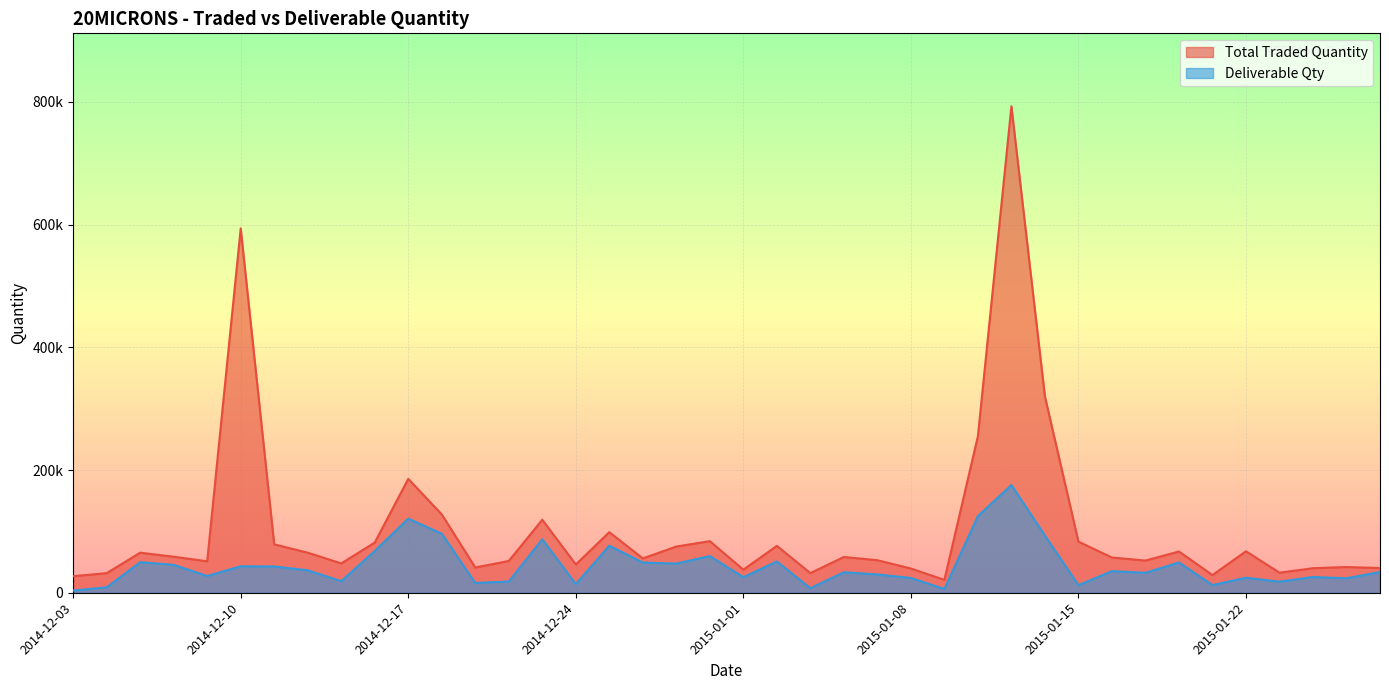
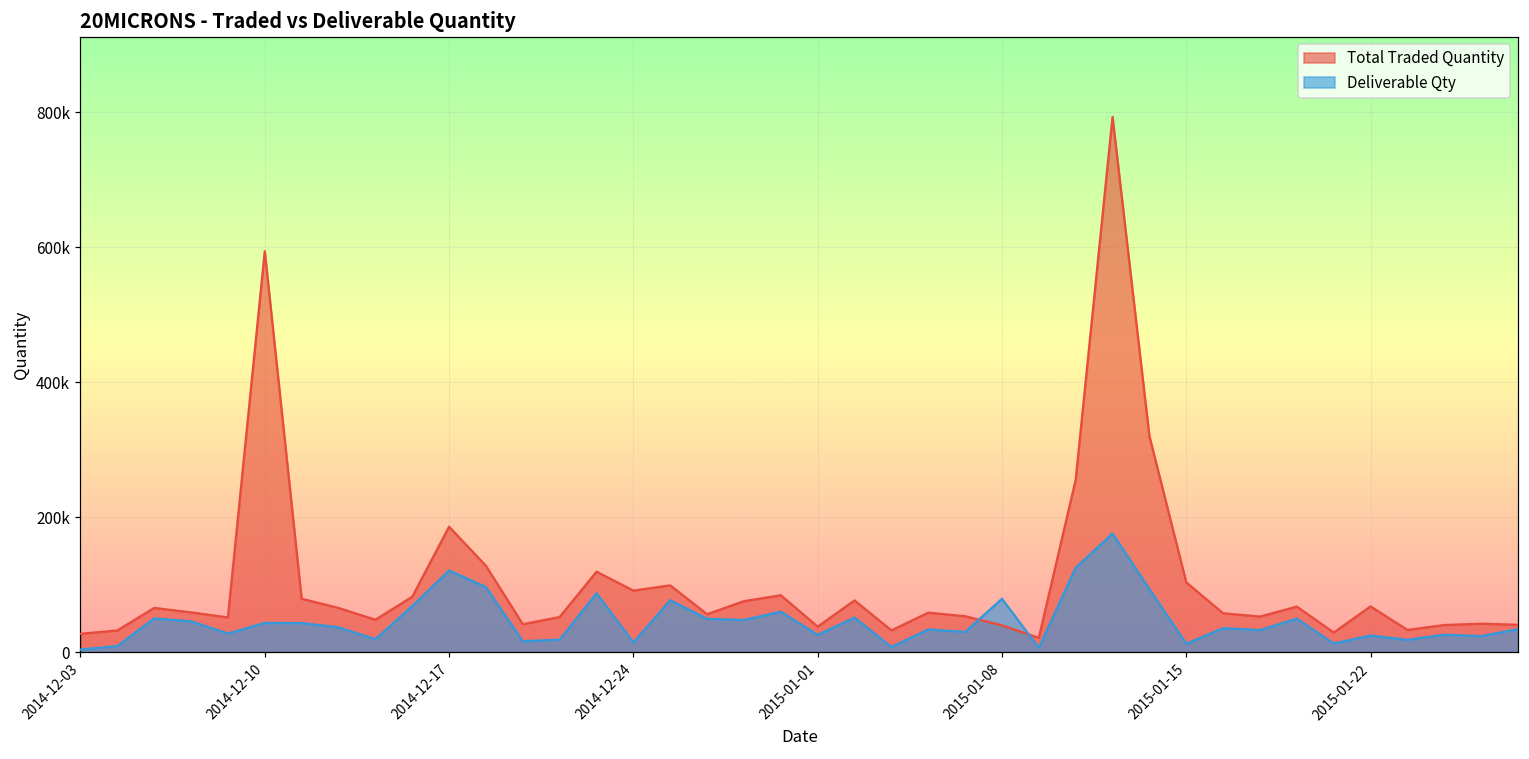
Total Traded Quantity, 2014-12-24: 50000 -> 90000
Deliverable Qty, 2015-01-08: 20000 -> 80000
Total Traded Quantity, 2015-01-15: 80000 -> 100000
